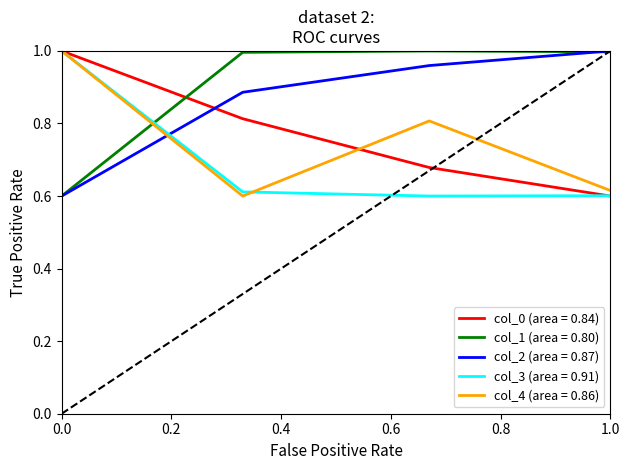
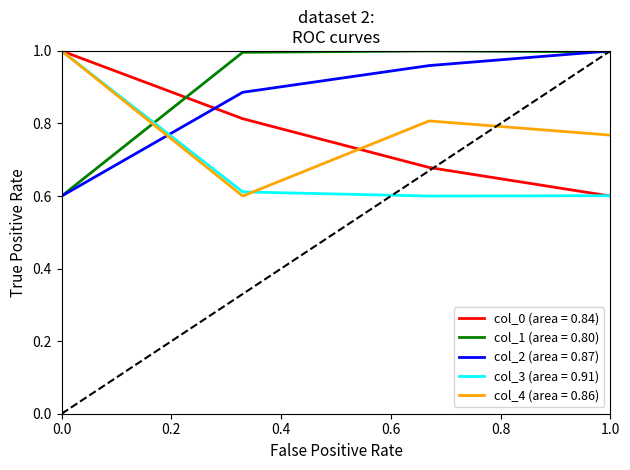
col_4 (area = 0.86), 1.0: 0.62 -> 0.77
